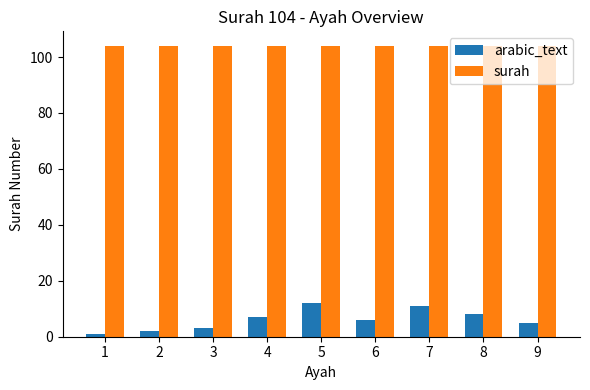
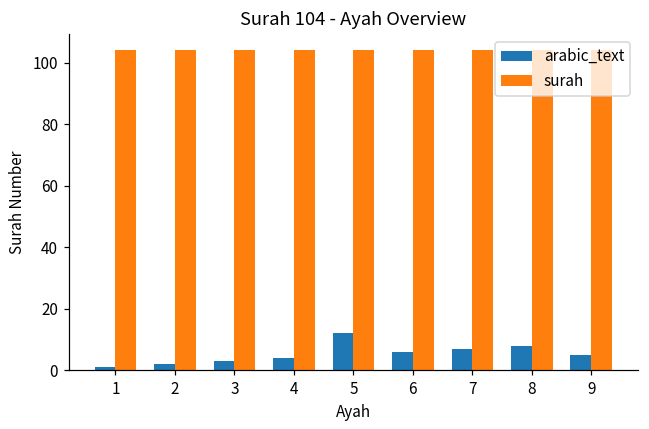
arabic_text, 4: 7 -> 4
arabic_text, 7: 11 -> 7
